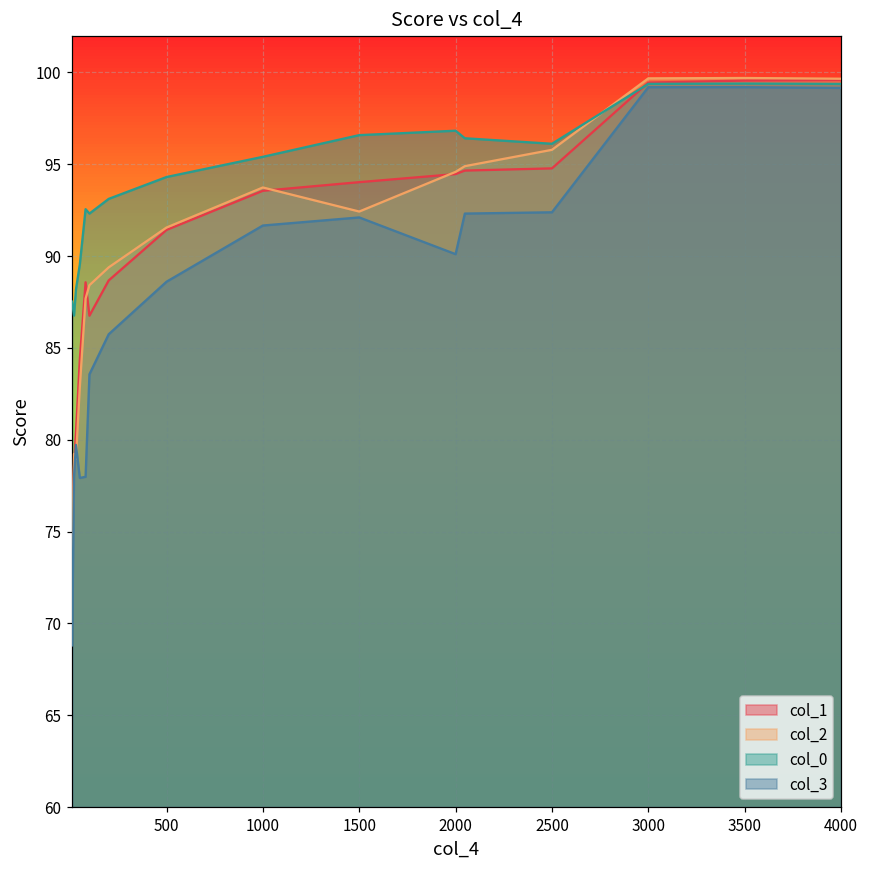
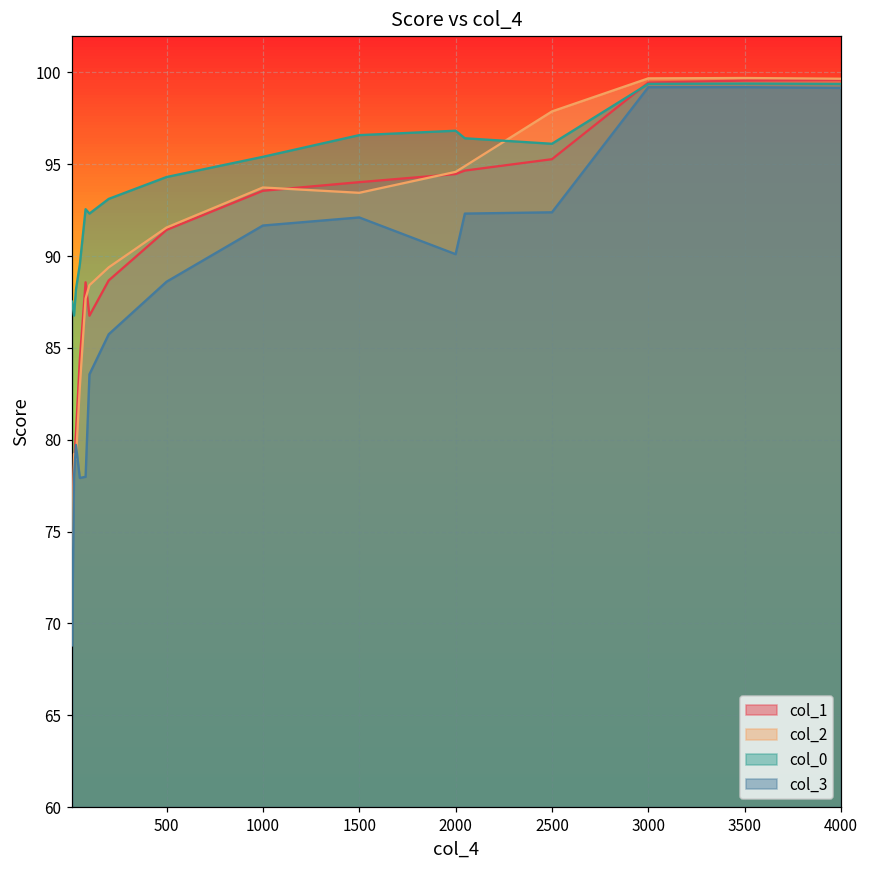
col_2, 1500: 92.4 -> 93.4
col_1, 2500: 94.8 -> 95.3
col_2, 2500: 95.8 -> 97.9
